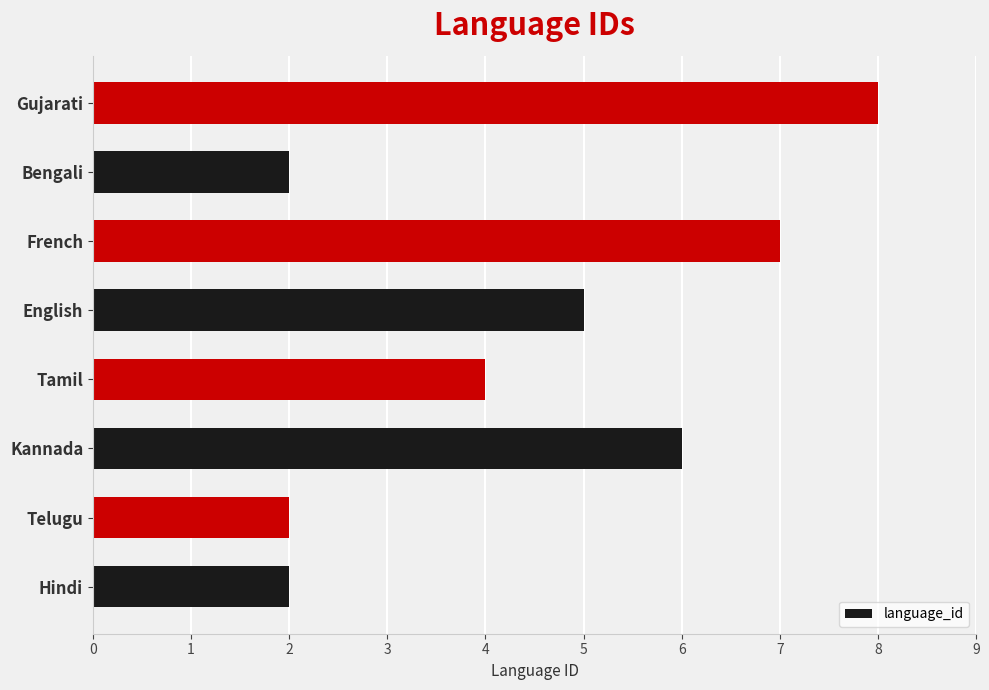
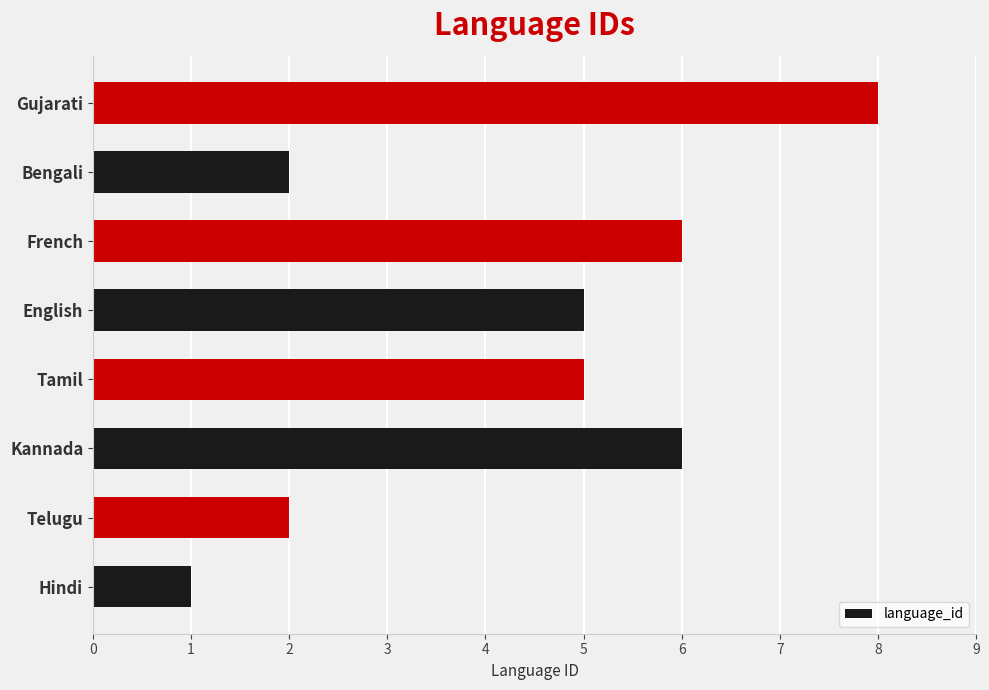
French: 7 -> 6
Tamil: 4 -> 5
Hindi: 2 -> 1
